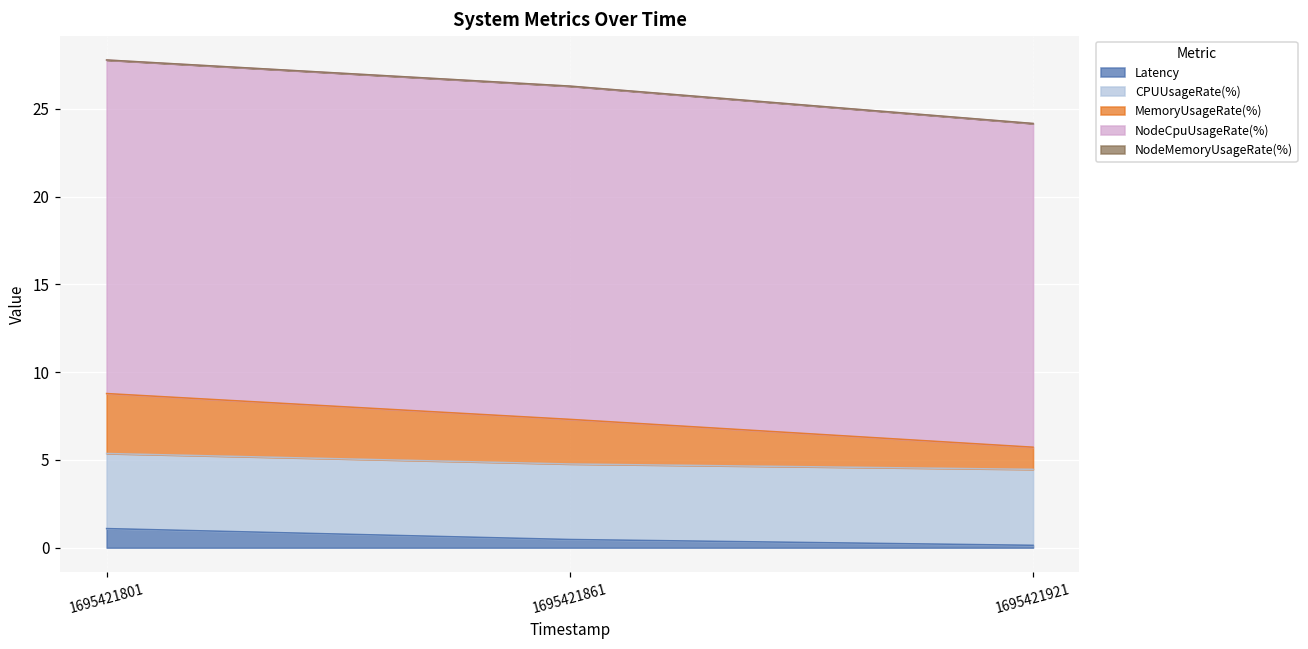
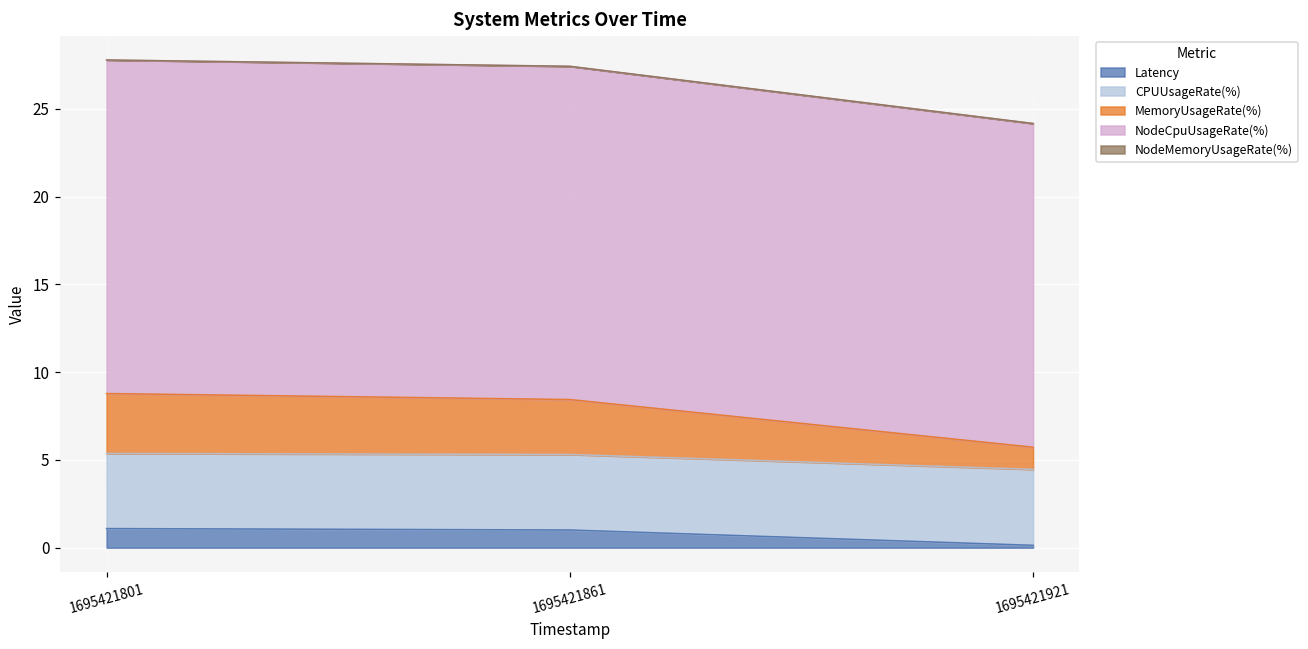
Latency, 1695421861: 0.5 -> 1.0
MemoryUsageRate(%), 1695421861: 2.5 -> 3.1
